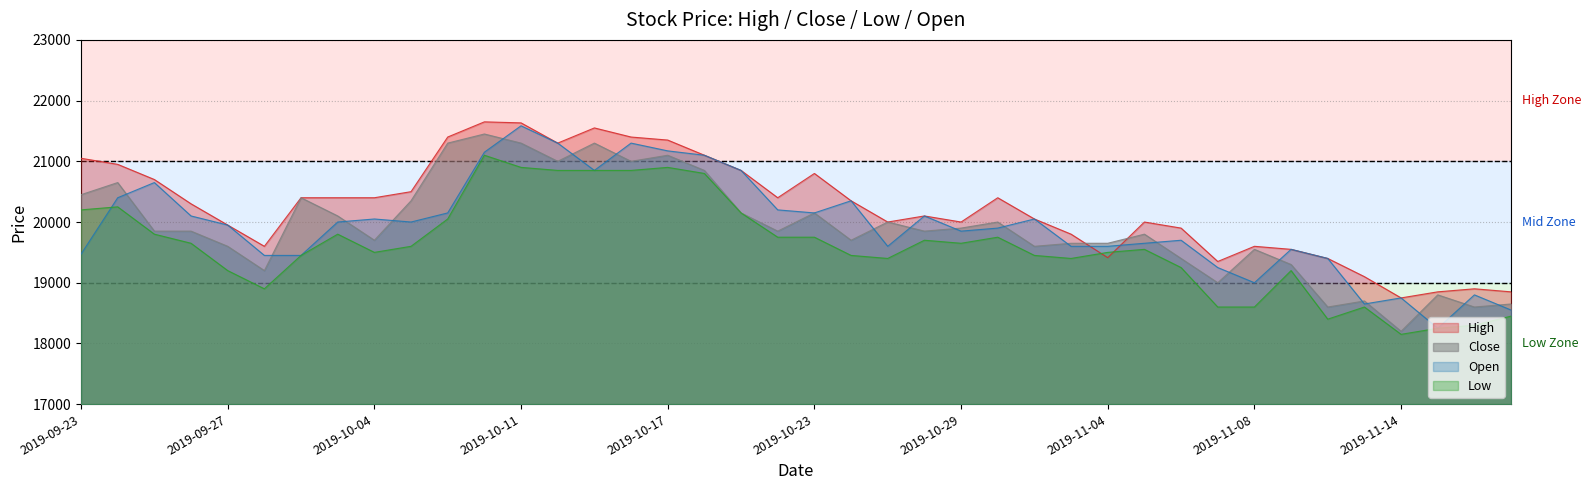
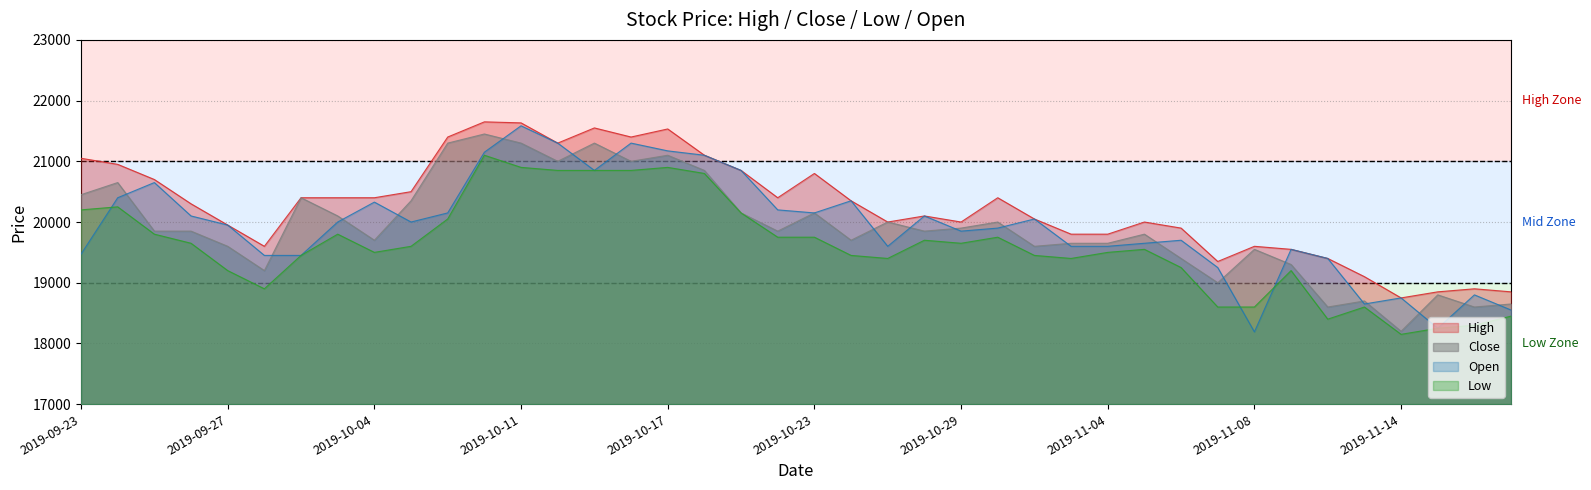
Open, 2019-10-04: 20100 -> 20300
High, 2019-10-17: 21400 -> 21500
High, 2019-11-04: 19400 -> 19800
Open, 2019-11-08: 19000 -> 18200
